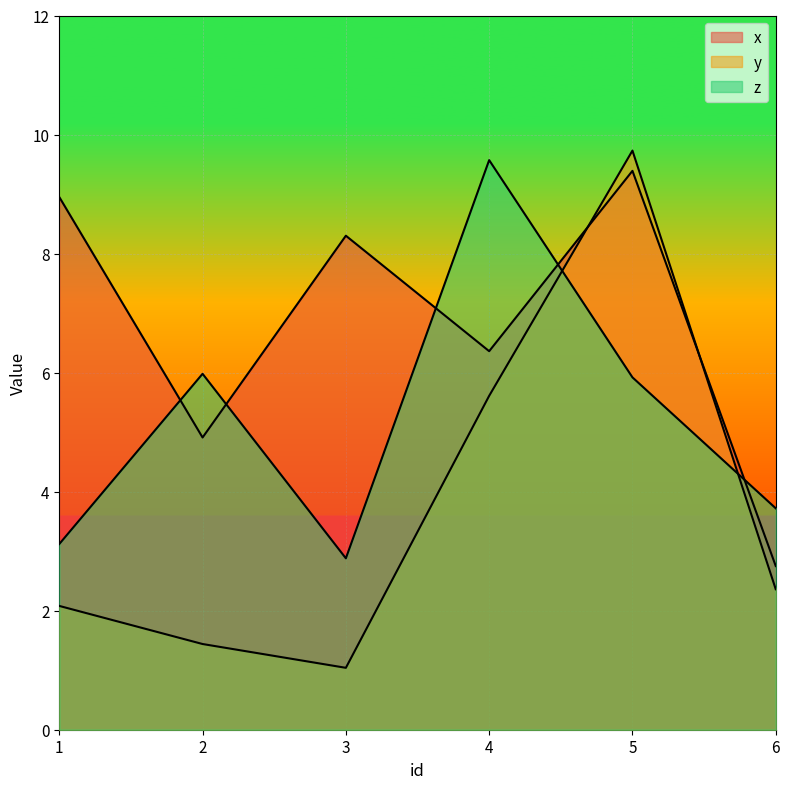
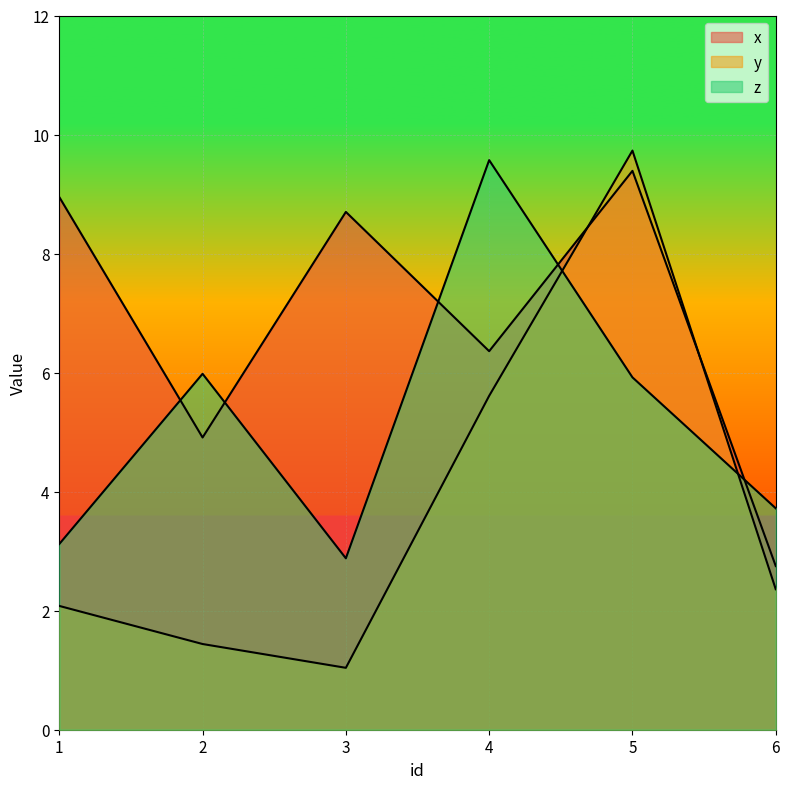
x, 3: 8.3 -> 8.7
